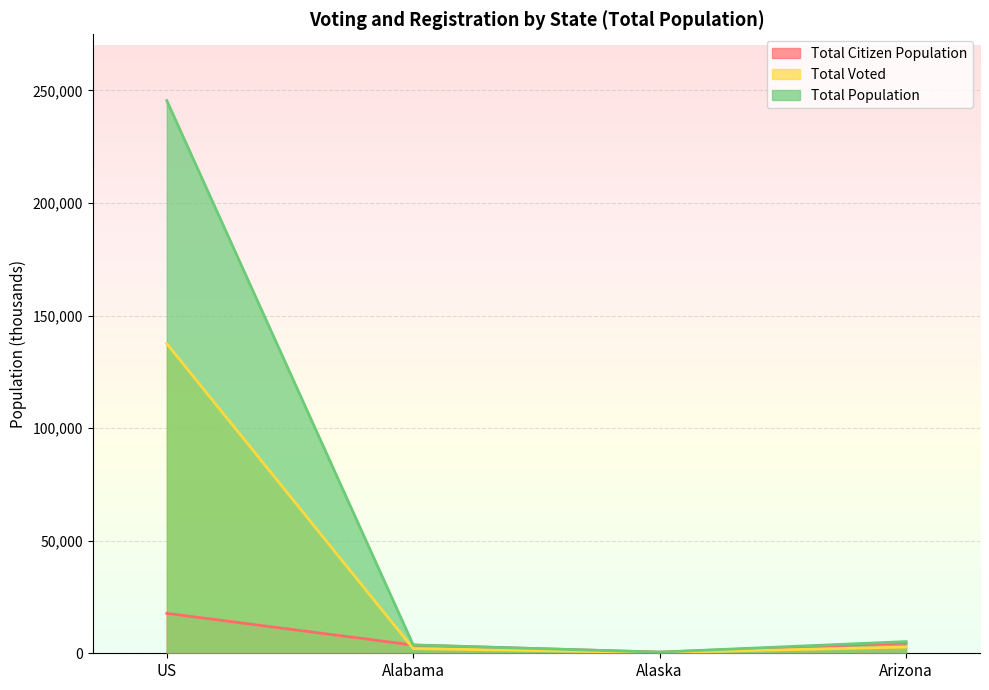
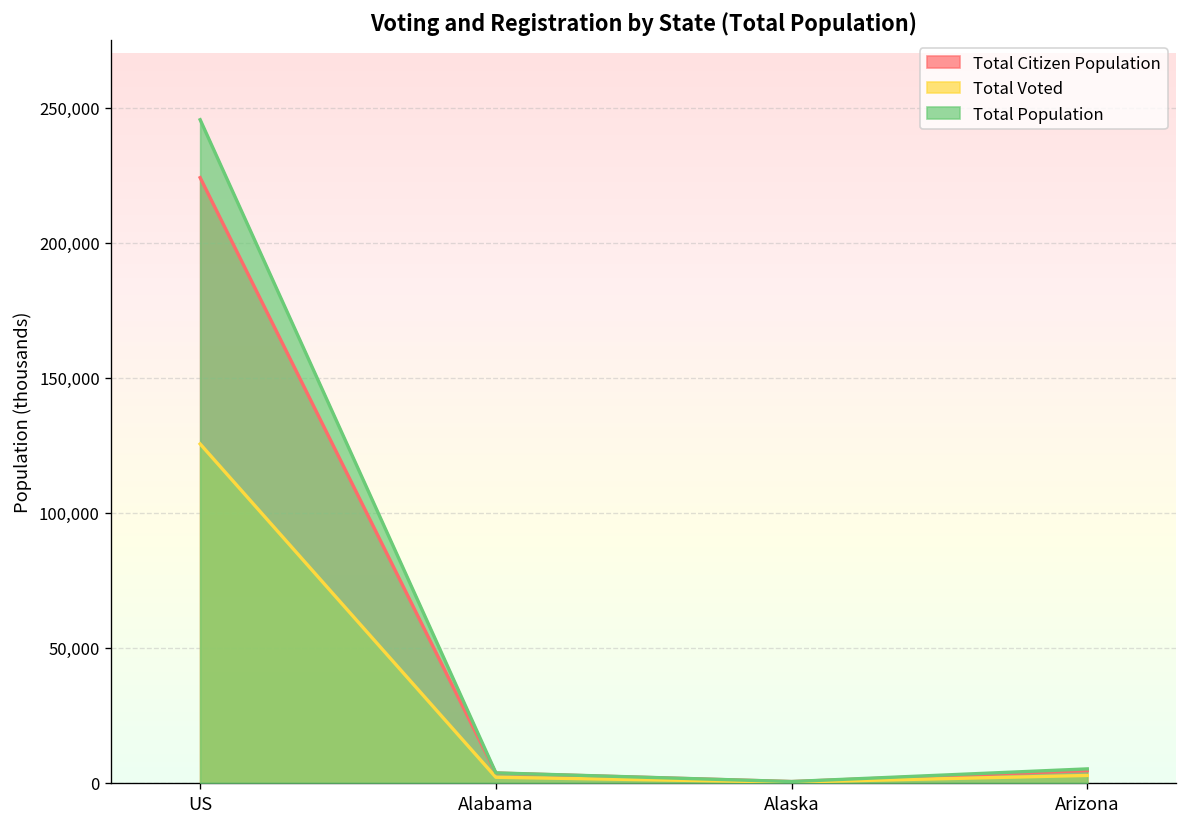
Total Citizen Population, US: 18,000 -> 224,000
Total Voted, US: 138,000 -> 125,000
